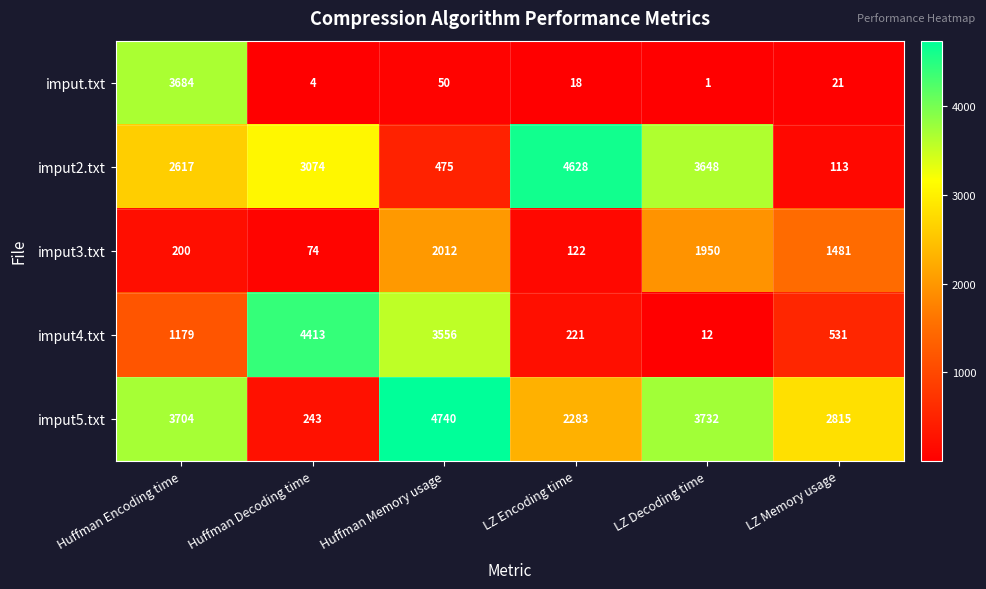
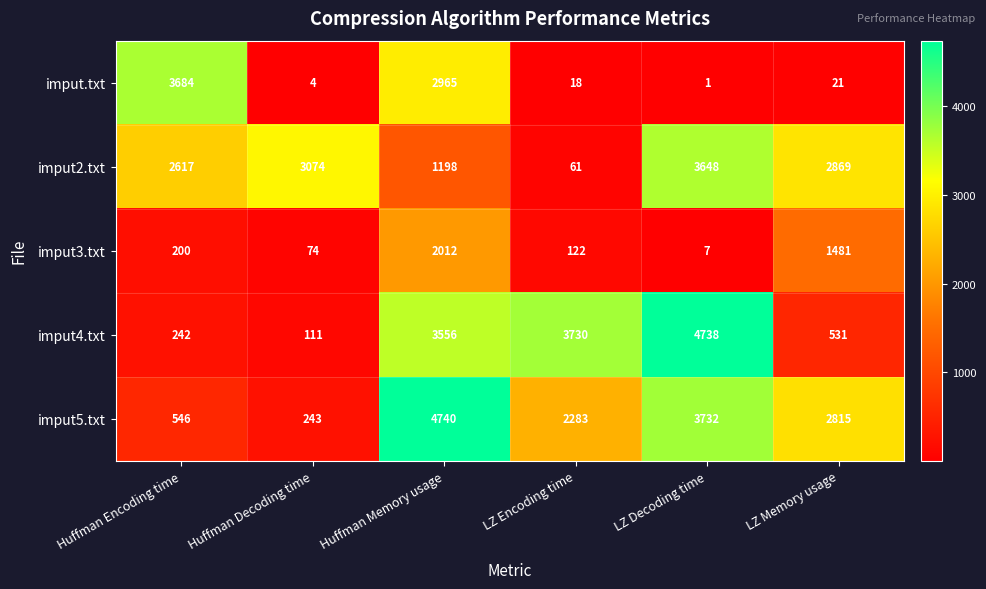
imput.txt, Huffman Memory usage: 50 -> 2965
imput2.txt, Huffman Memory usage: 475 -> 1198
imput2.txt, LZ Encoding time: 4628 -> 61
imput2.txt, LZ Memory usage: 113 -> 2869
imput3.txt, LZ Decoding time: 1950 -> 7
imput4.txt, Huffman Encoding time: 1179 -> 242
imput4.txt, Huffman Decoding time: 4413 -> 111
imput4.txt, LZ Encoding time: 221 -> 3730
imput4.txt, LZ Decoding time: 12 -> 4738
imput5.txt, Huffman Encoding time: 3704 -> 546
